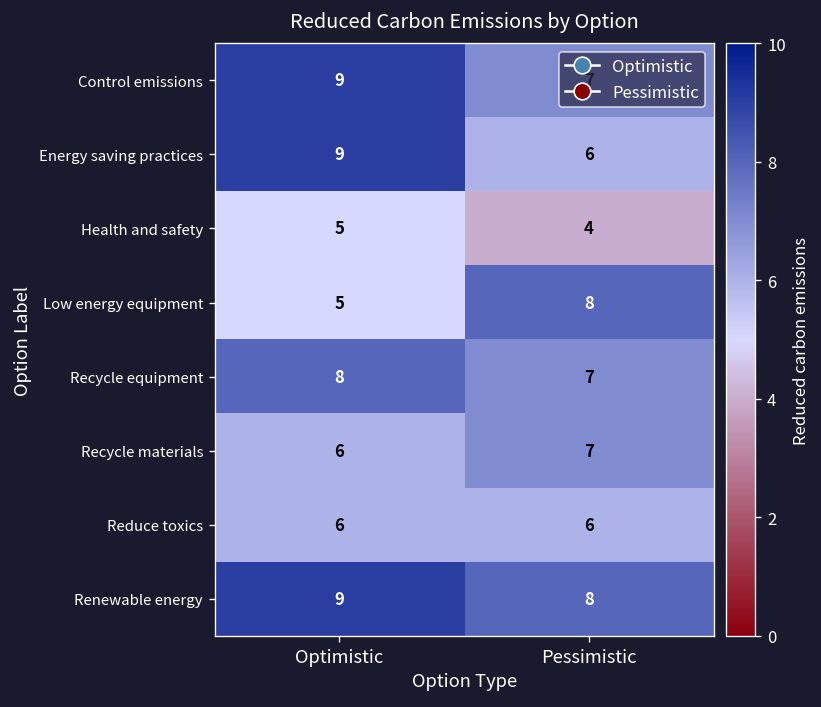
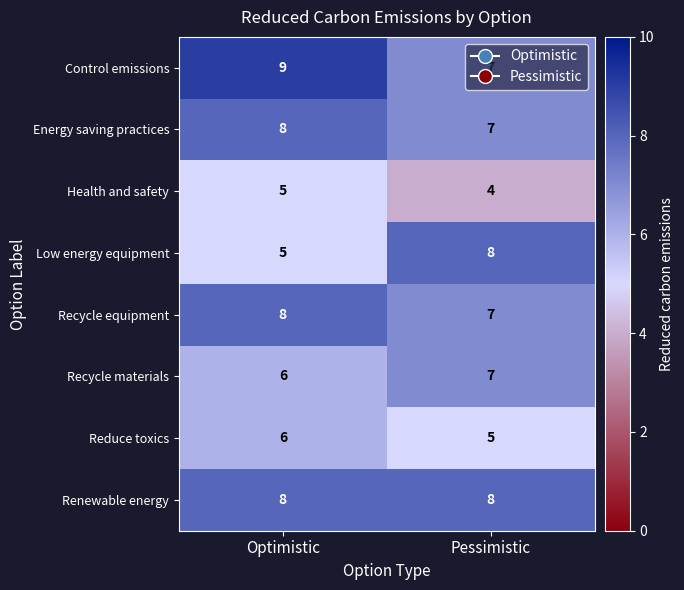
Energy saving practices, Optimistic: 9 -> 8
Energy saving practices, Pessimistic: 6 -> 7
Reduce toxics, Pessimistic: 6 -> 5
Renewable energy, Optimistic: 9 -> 8
